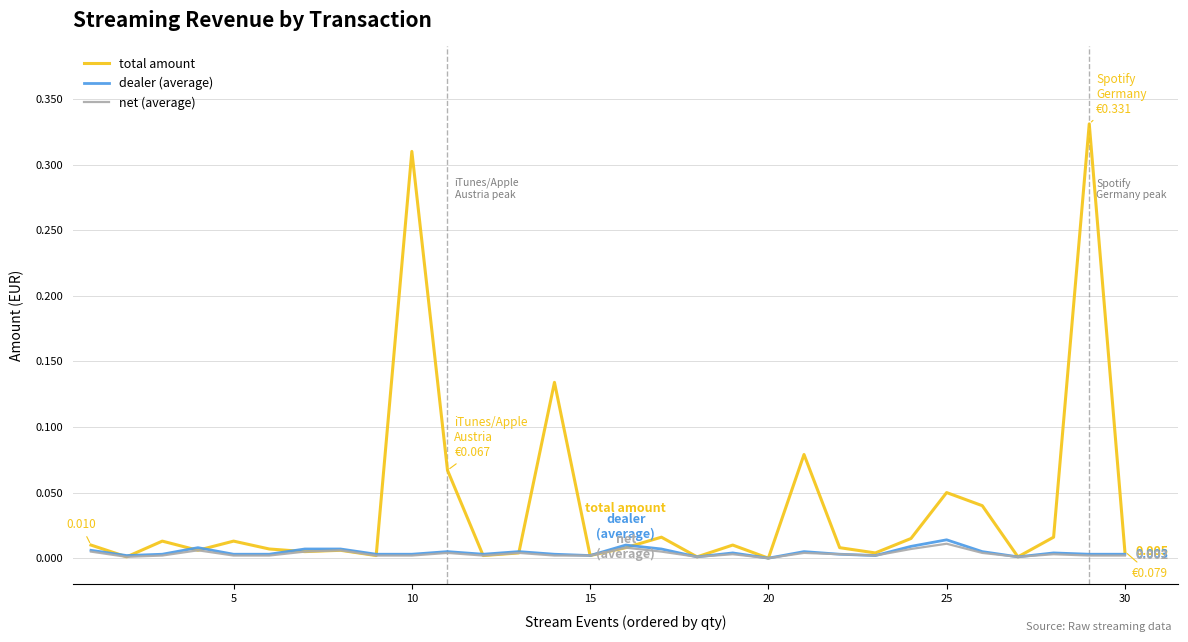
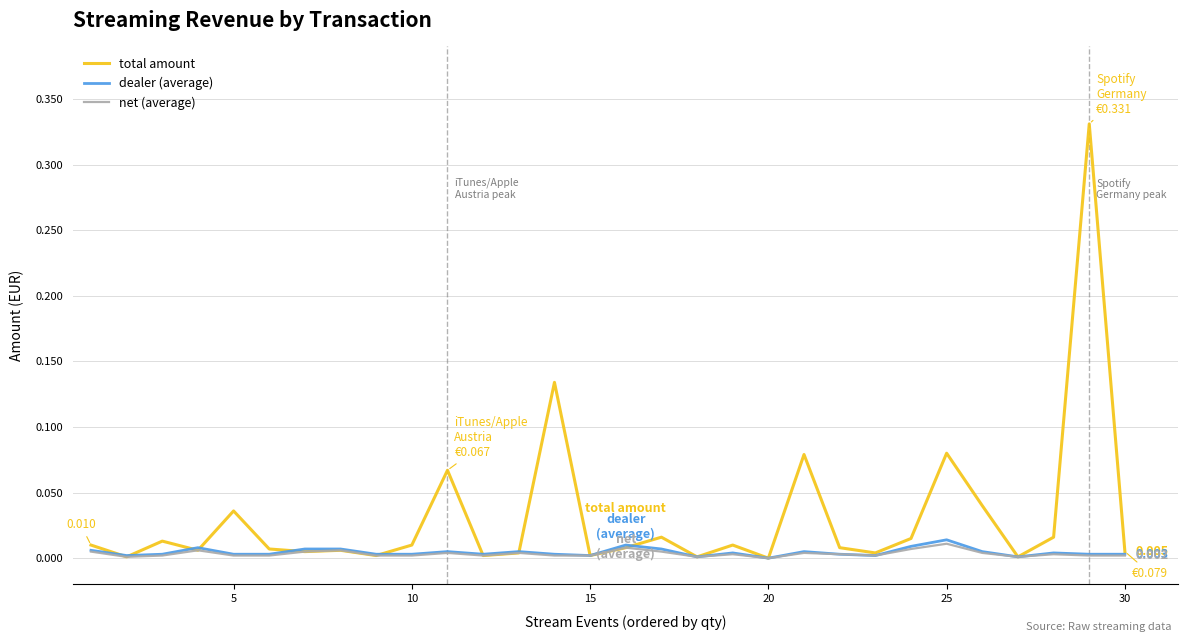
total amount, 5: 0.013 -> 0.036
total amount, 10: 0.31 -> 0.01
total amount, 25: 0.05 -> 0.08
